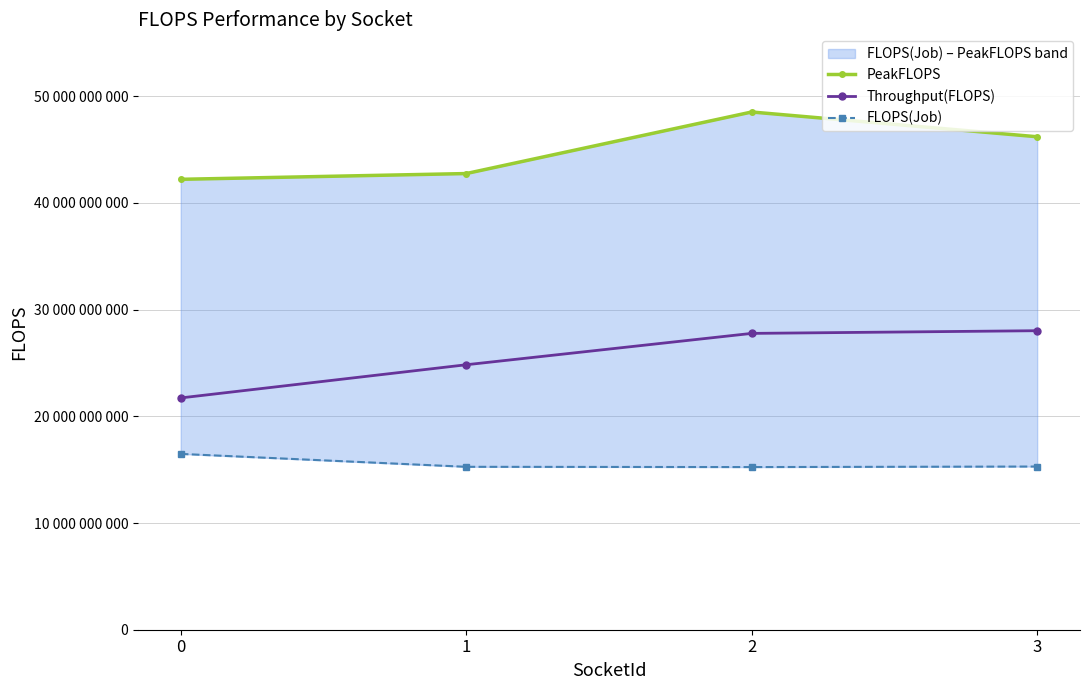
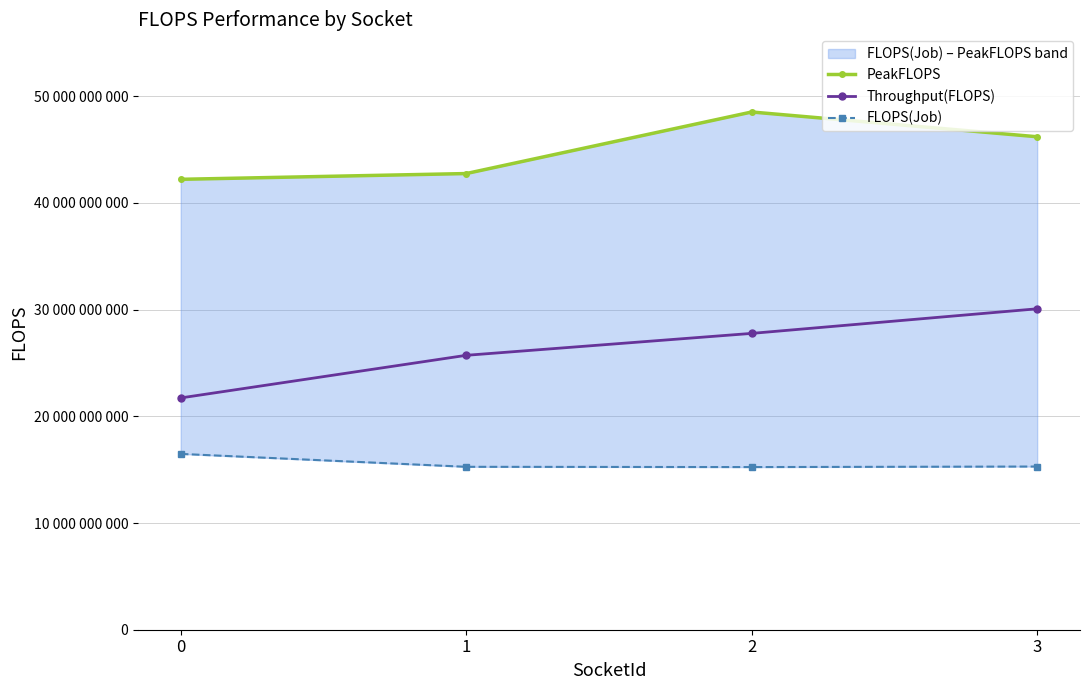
Throughput(FLOPS), 1: 24800000000 -> 25700000000
Throughput(FLOPS), 3: 28000000000 -> 30100000000
